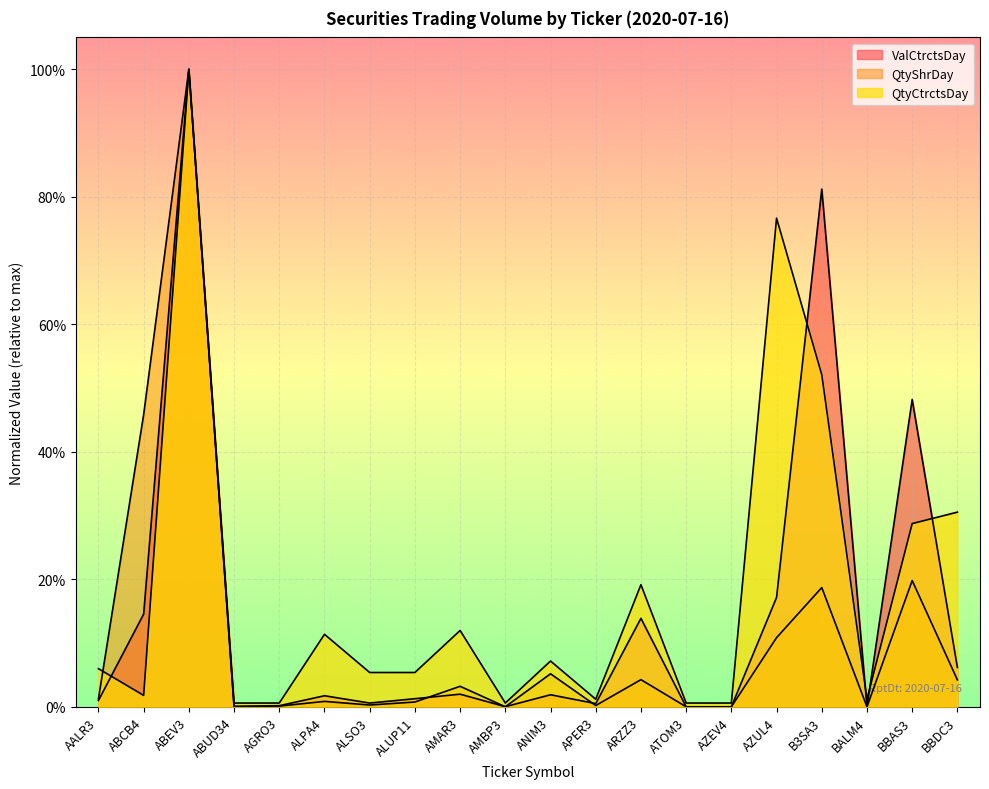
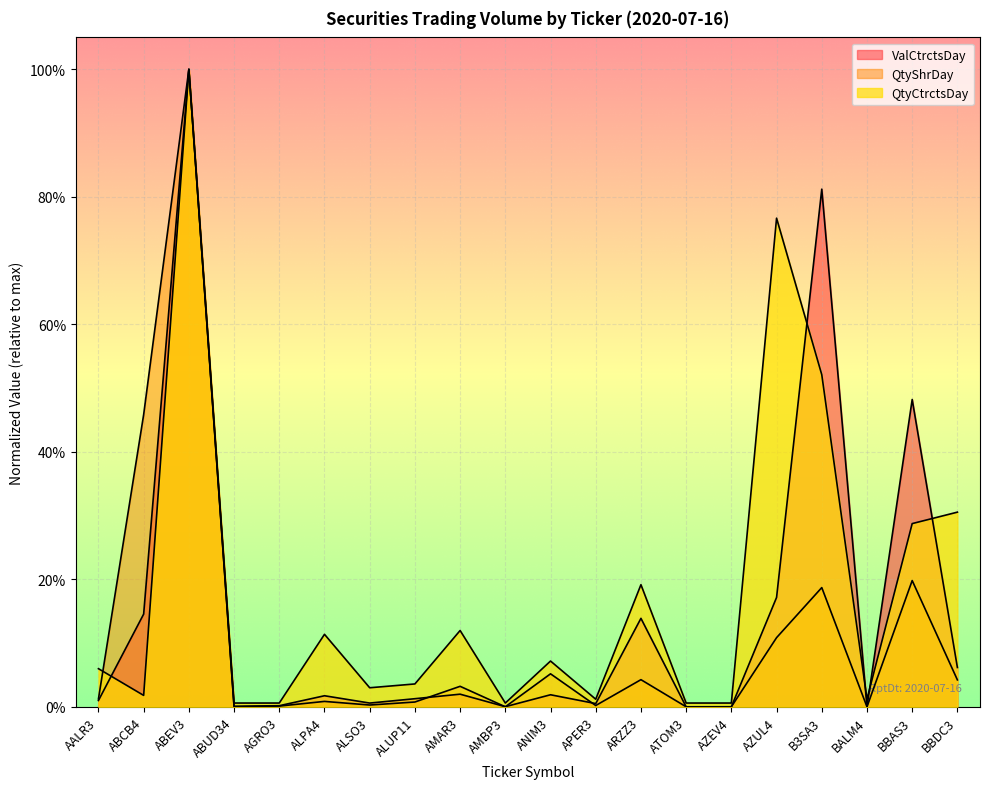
QtyCtrctsDay, ALSO3: 5% -> 3%
QtyCtrctsDay, ALUP11: 5% -> 4%
